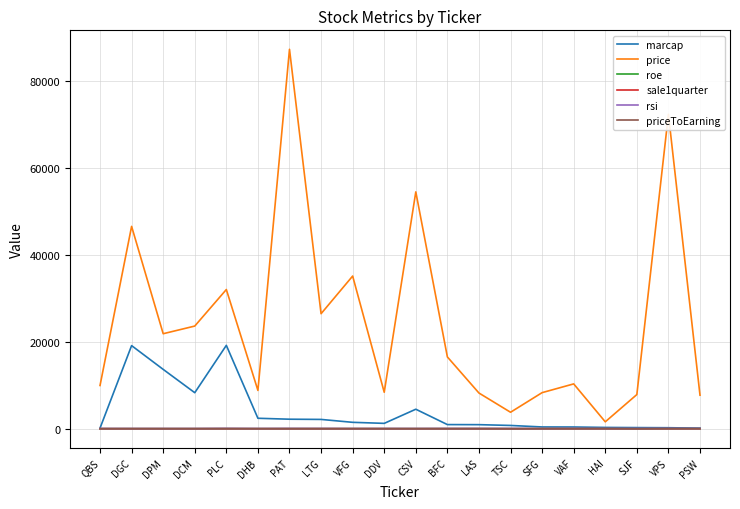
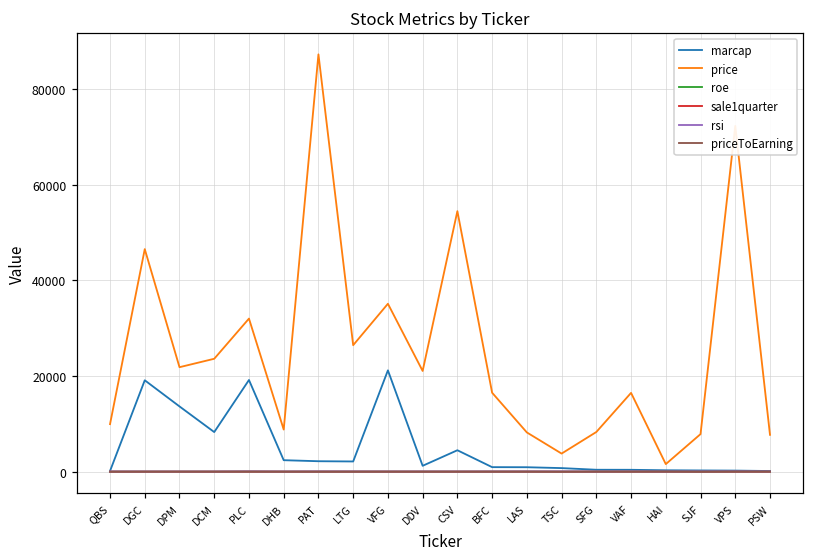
marcap, VFG: 1000 -> 21000
price, DDV: 8000 -> 21000
price, VAF: 10000 -> 16000
